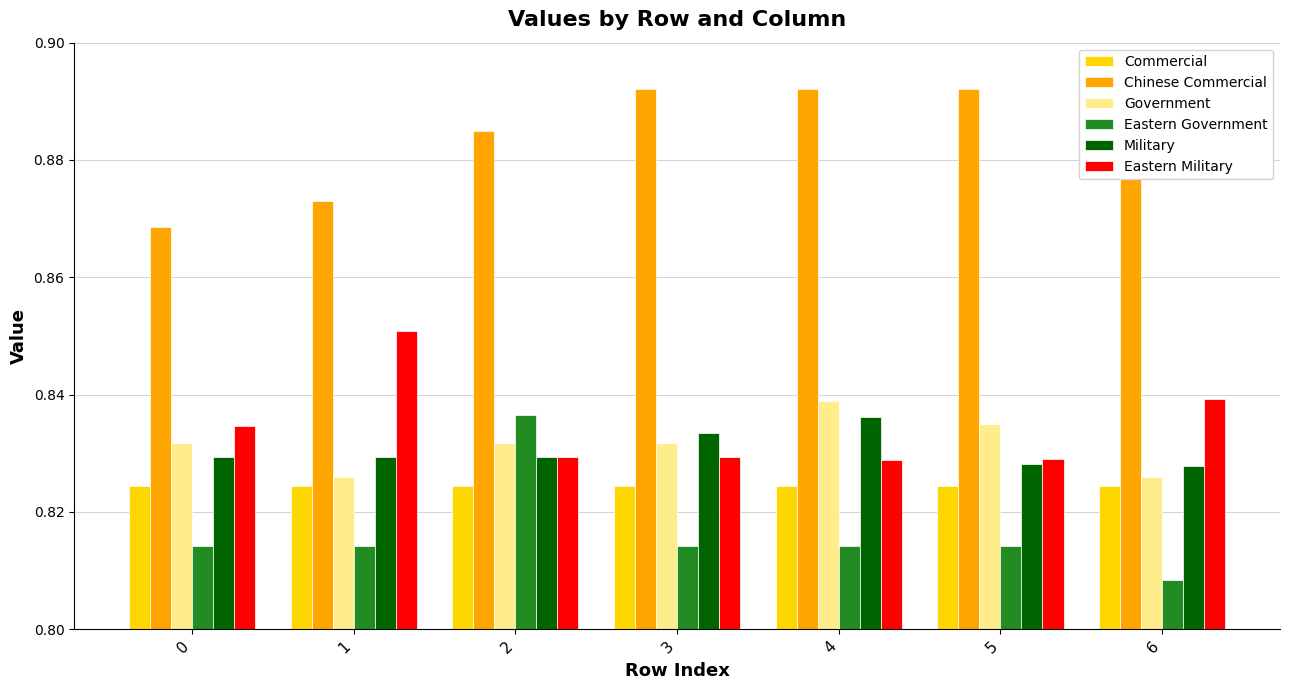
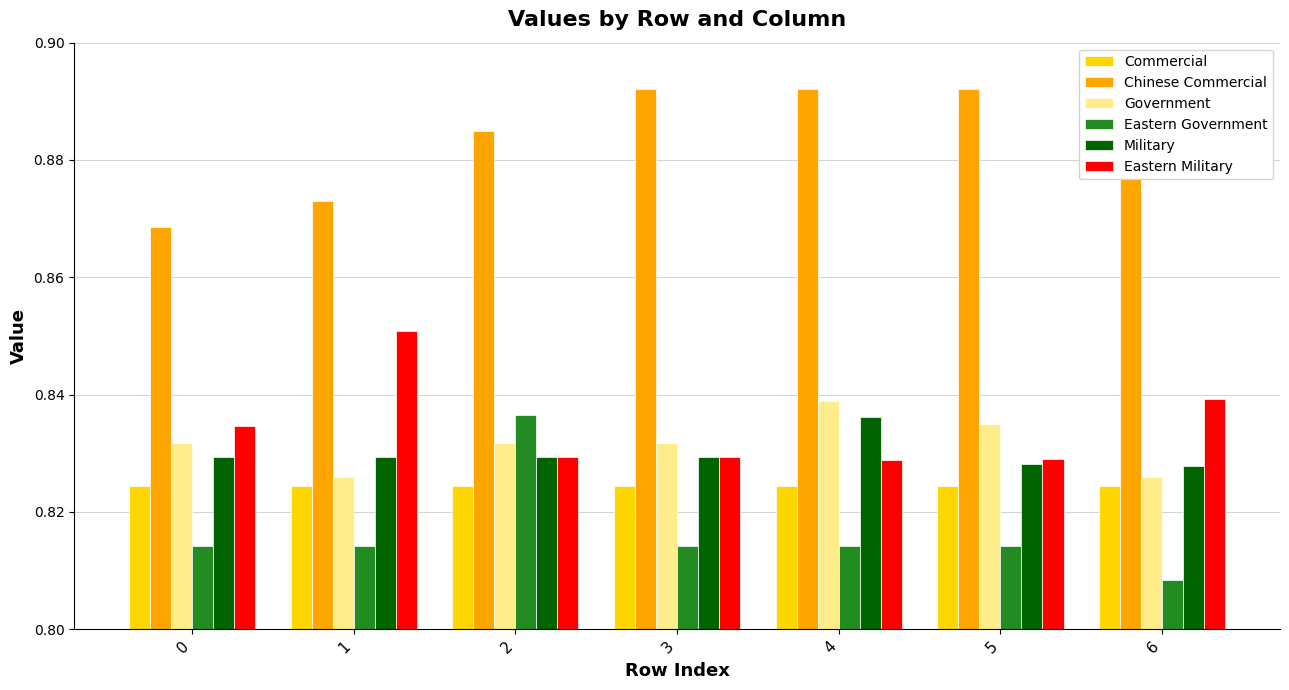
Military, 3: 0.833 -> 0.829
